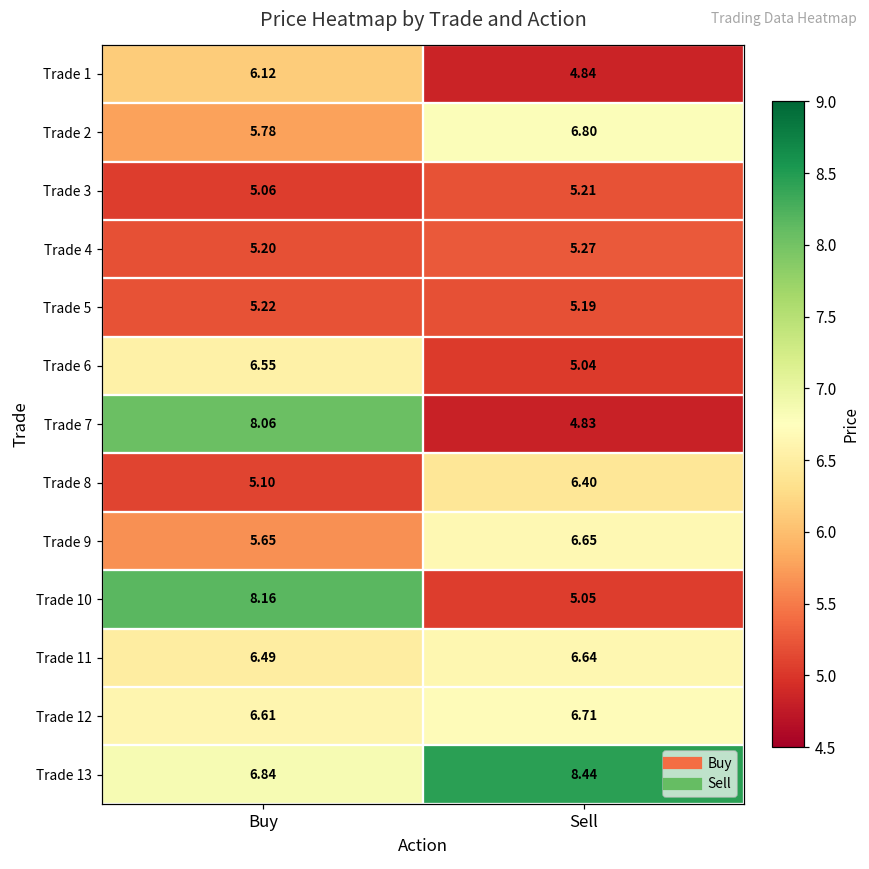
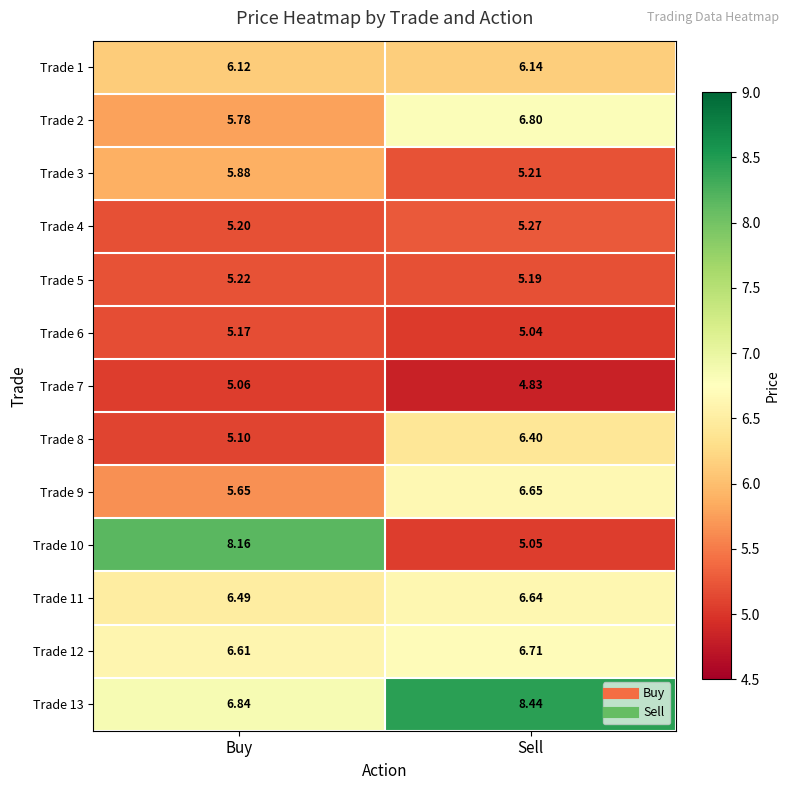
Trade 1, Sell: 4.84 -> 6.14
Trade 3, Buy: 5.06 -> 5.88
Trade 6, Buy: 6.55 -> 5.17
Trade 7, Buy: 8.06 -> 5.06
